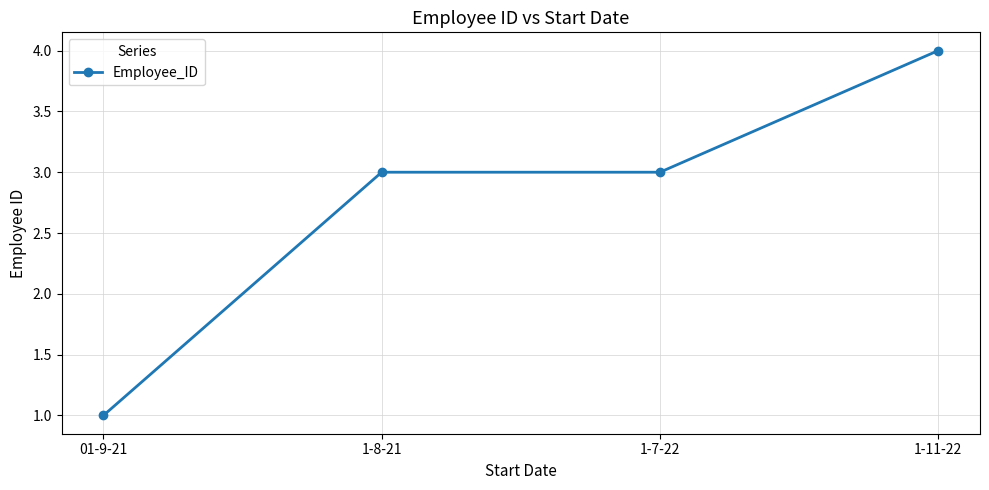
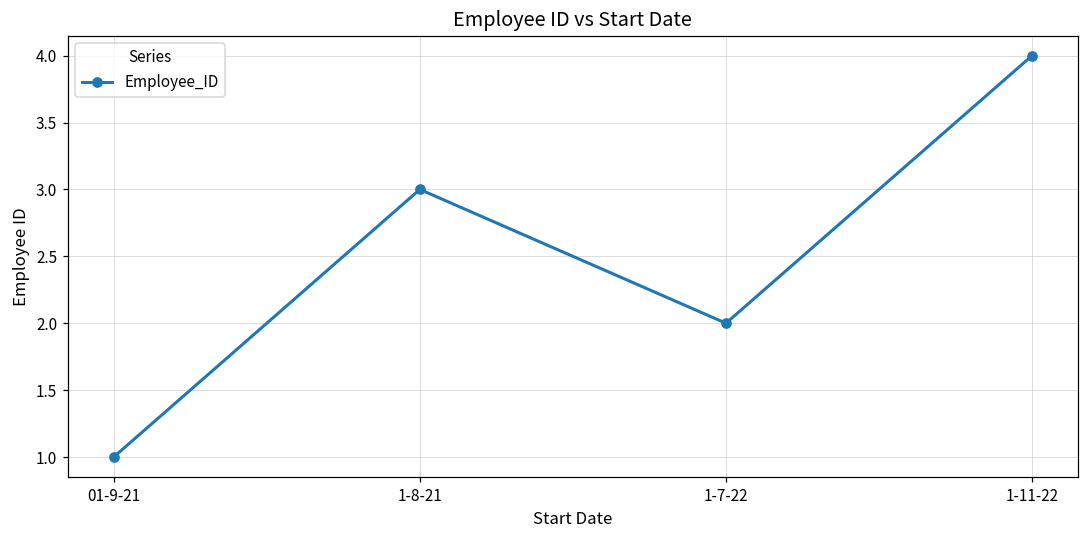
1-7-22: 3 -> 2
